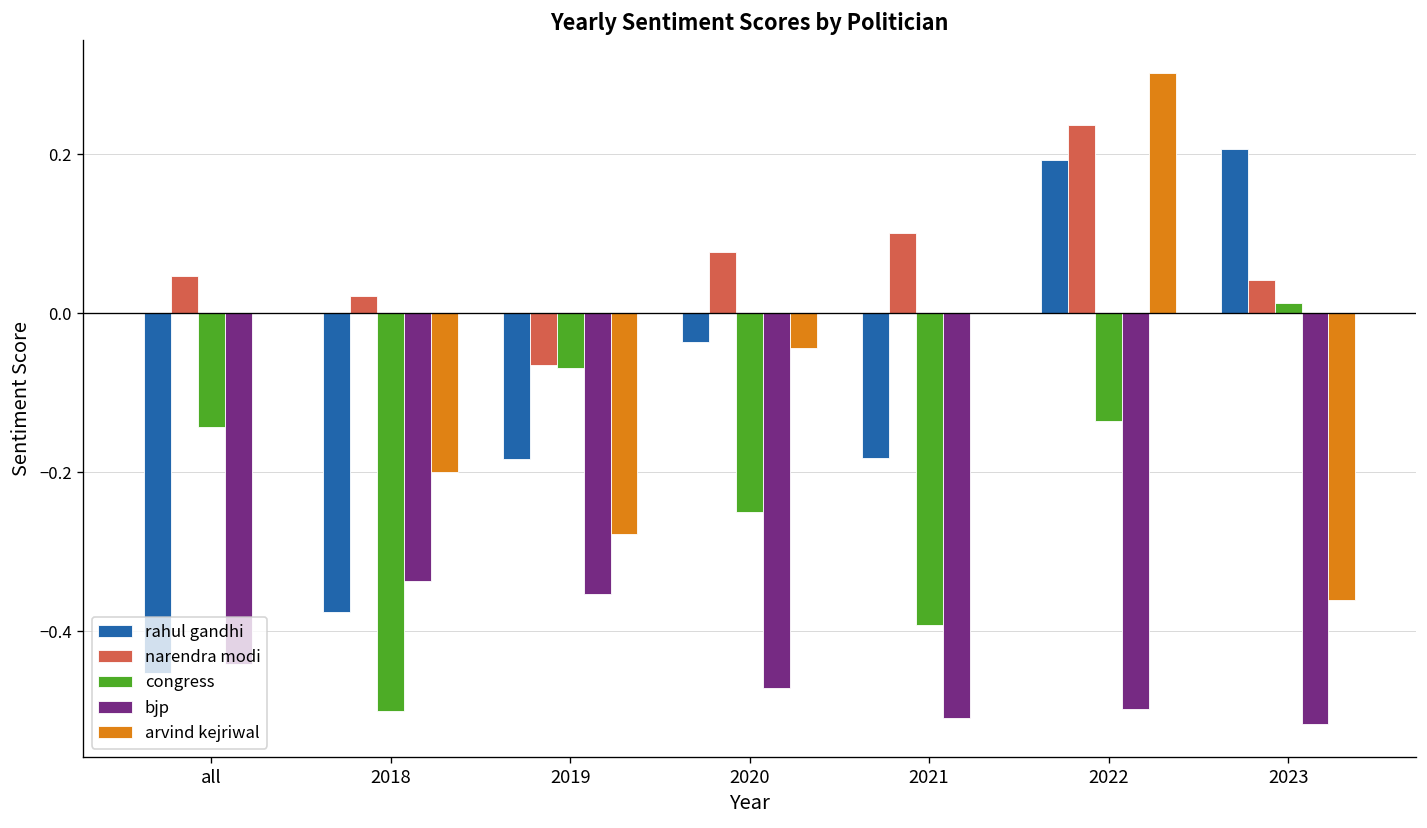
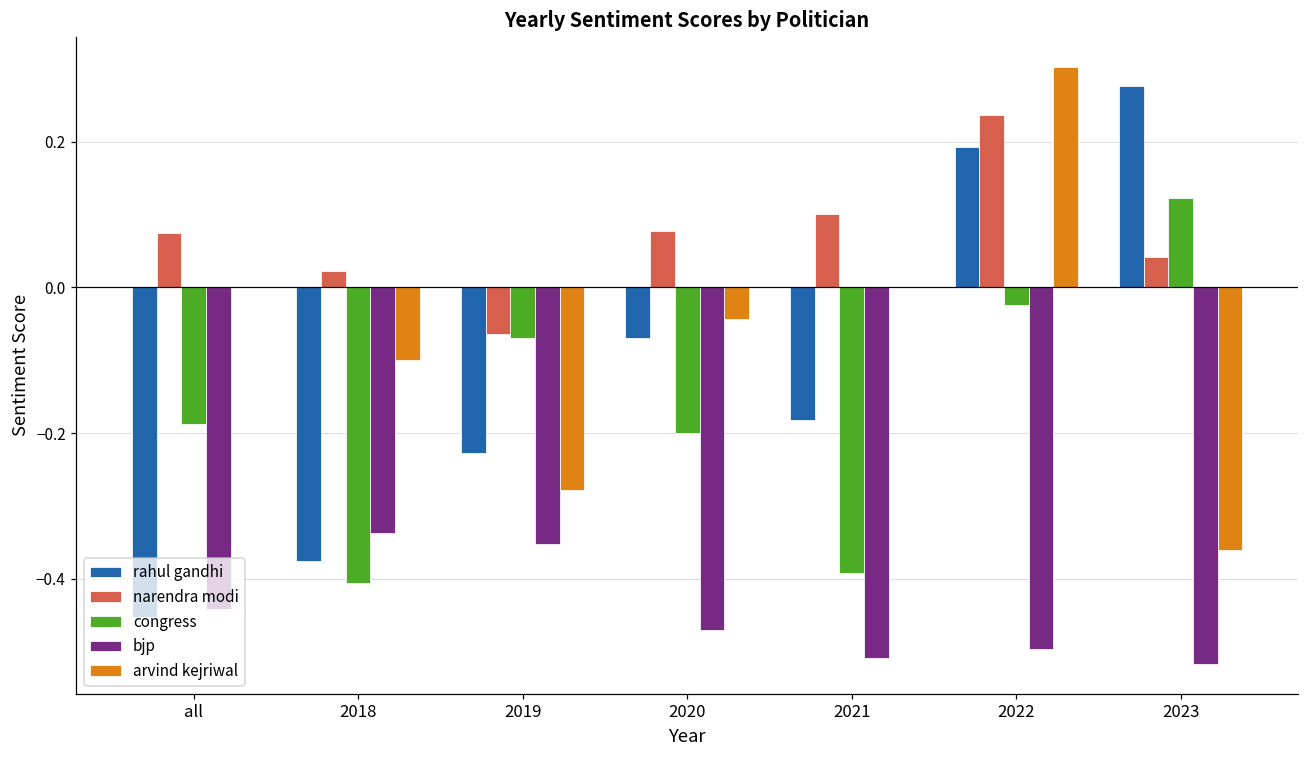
narendra modi, all: 0.05 -> 0.08
congress, all: -0.14 -> -0.19
congress, 2018: -0.50 -> -0.41
arvind kejriwal, 2018: -0.2 -> -0.1
rahul gandhi, 2019: -0.18 -> -0.23
rahul gandhi, 2020: -0.04 -> -0.07
congress, 2020: -0.25 -> -0.20
congress, 2022: -0.14 -> -0.02
rahul gandhi, 2023: 0.21 -> 0.28
congress, 2023: 0.01 -> 0.12
